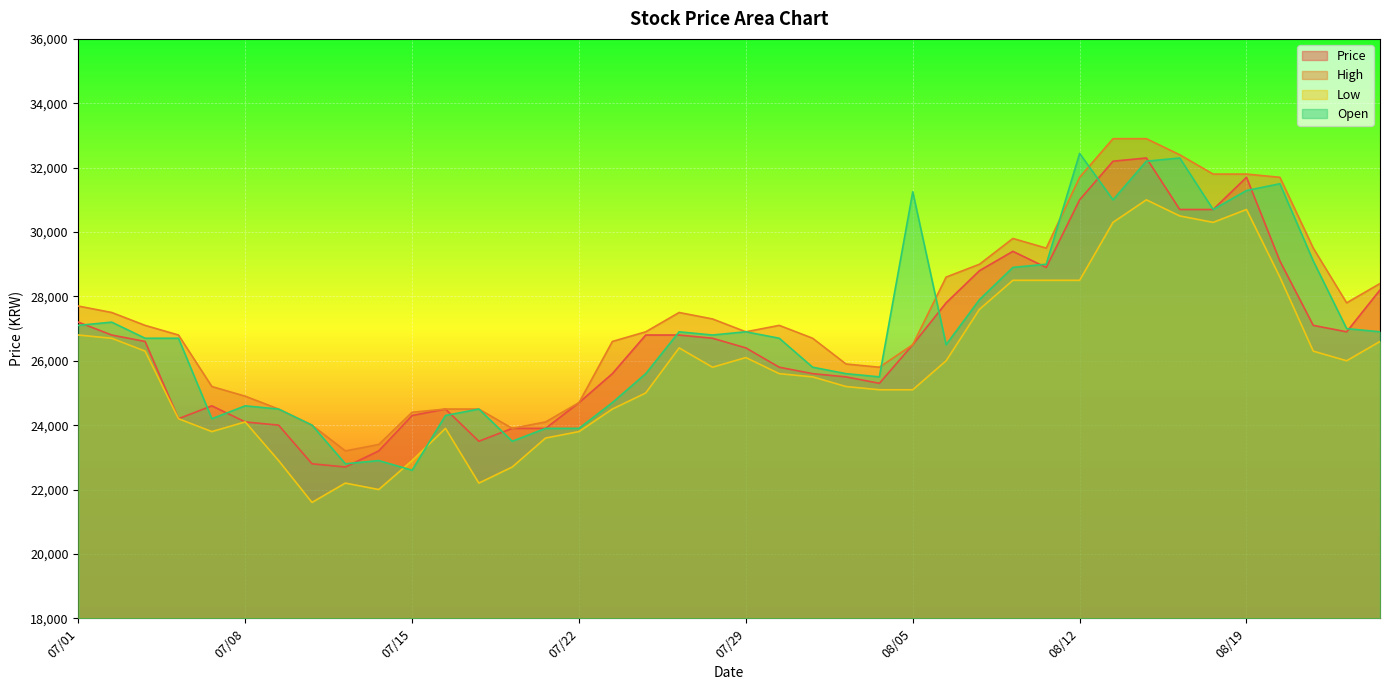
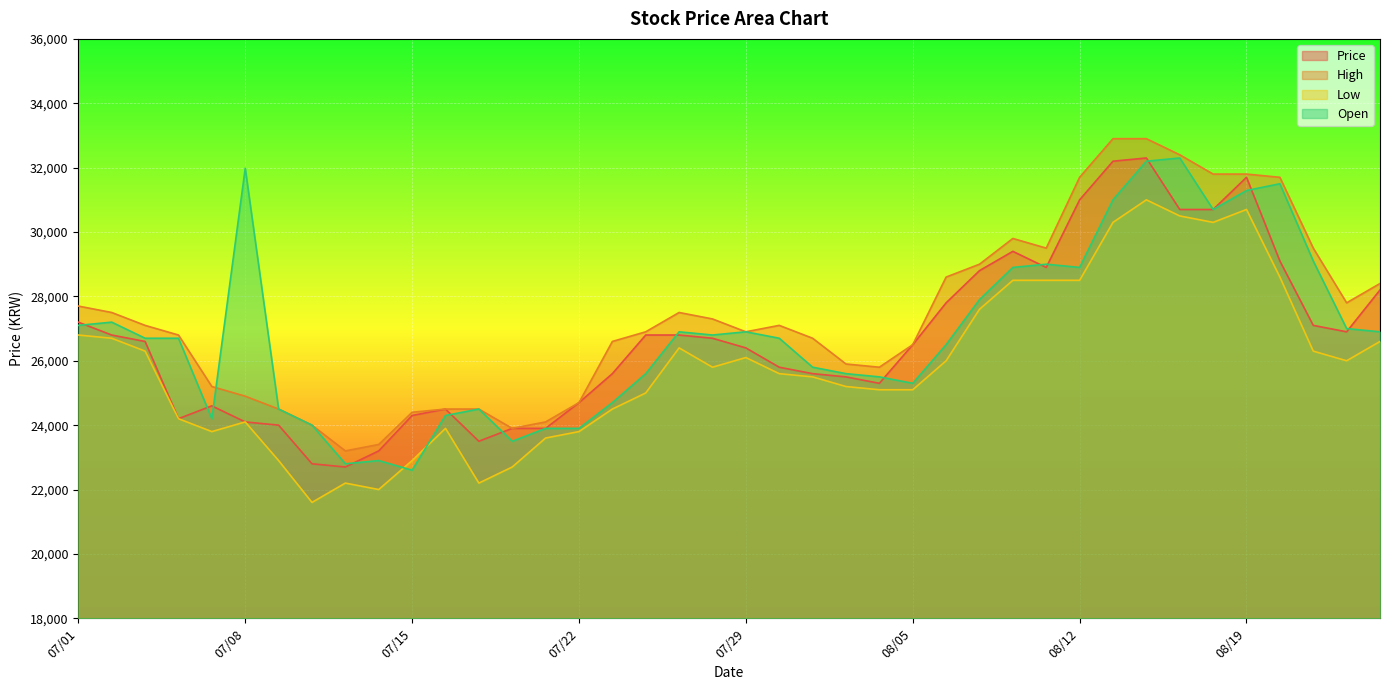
Open, 07/08: 24,600 -> 32,000
Open, 08/05: 31,300 -> 25,300
Open, 08/12: 32,400 -> 28,900
